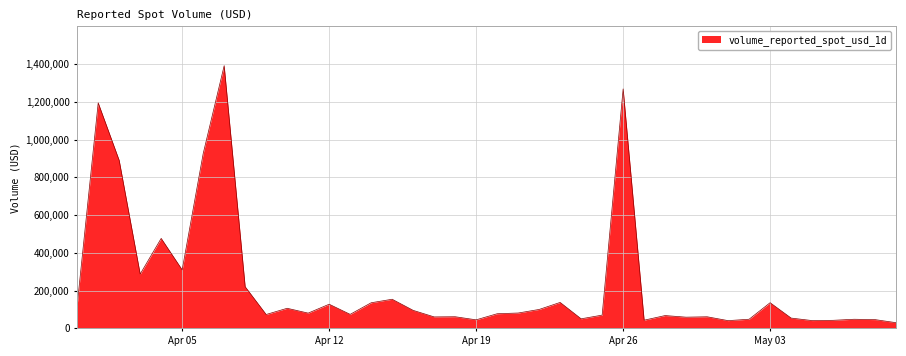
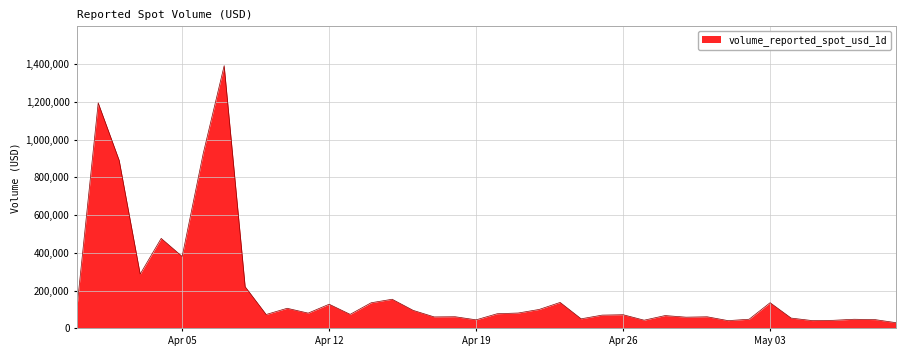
Apr 05: 310,000 -> 380,000
Apr 26: 1,270,000 -> 70,000
